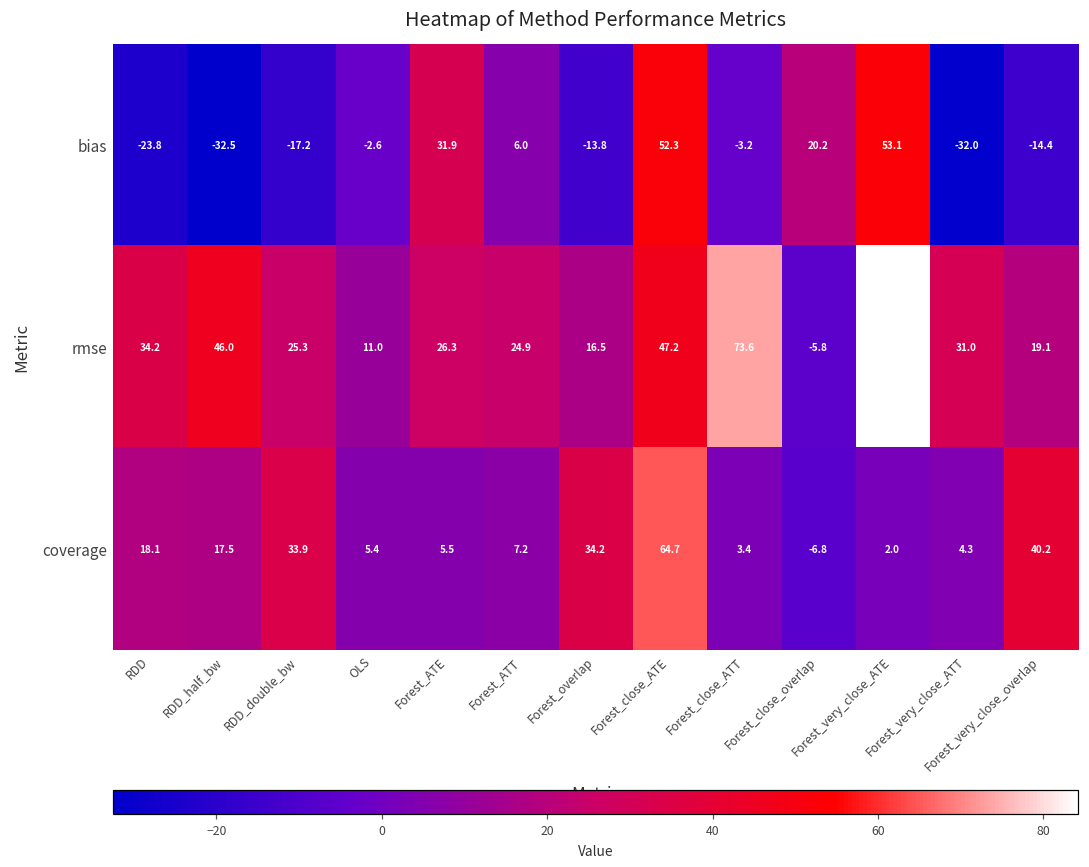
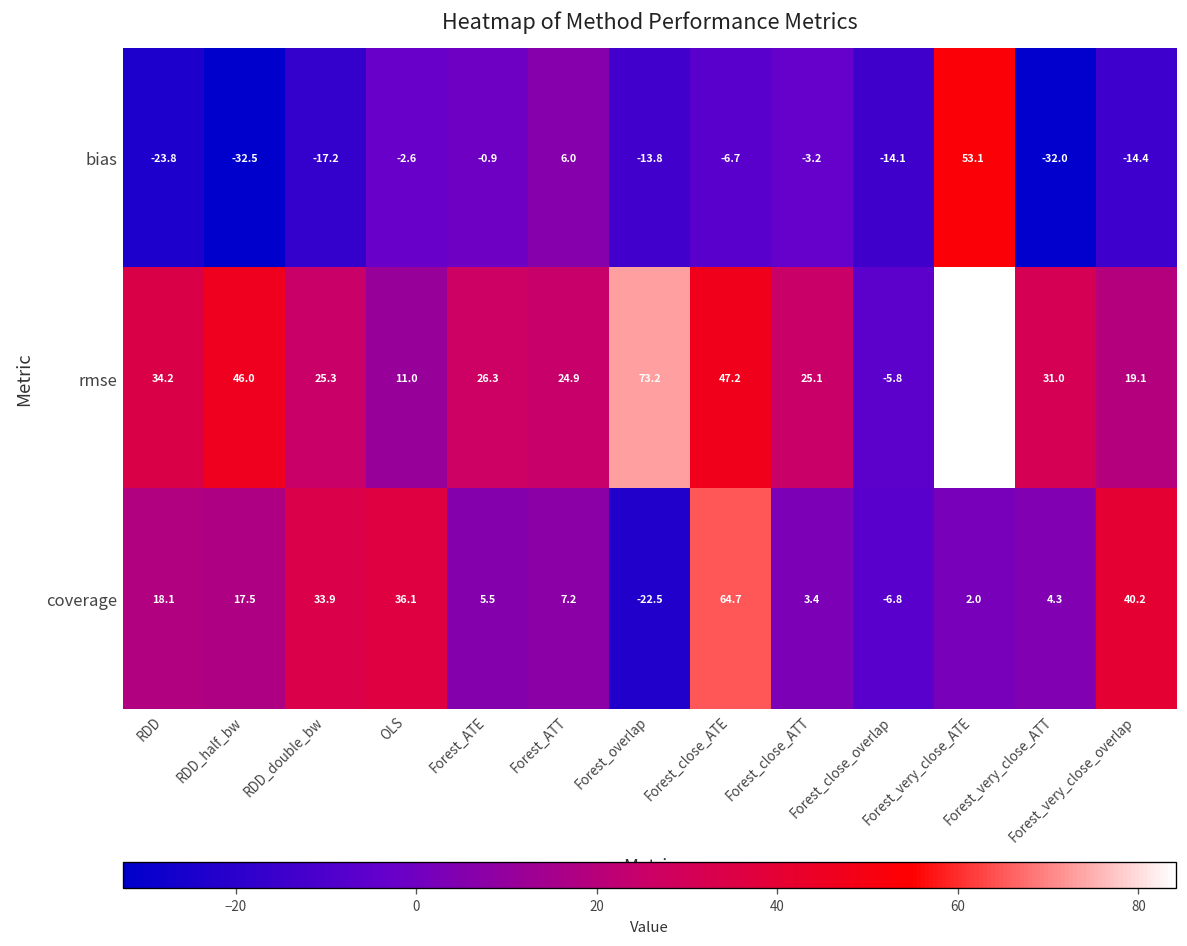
bias, Forest_ATE: 31.9 -> -0.9
bias, Forest_close_ATE: 52.3 -> -6.7
bias, Forest_close_overlap: 20.2 -> -14.1
rmse, Forest_overlap: 16.5 -> 73.2
rmse, Forest_close_ATT: 73.6 -> 25.1
coverage, OLS: 5.4 -> 36.1
coverage, Forest_overlap: 34.2 -> -22.5
